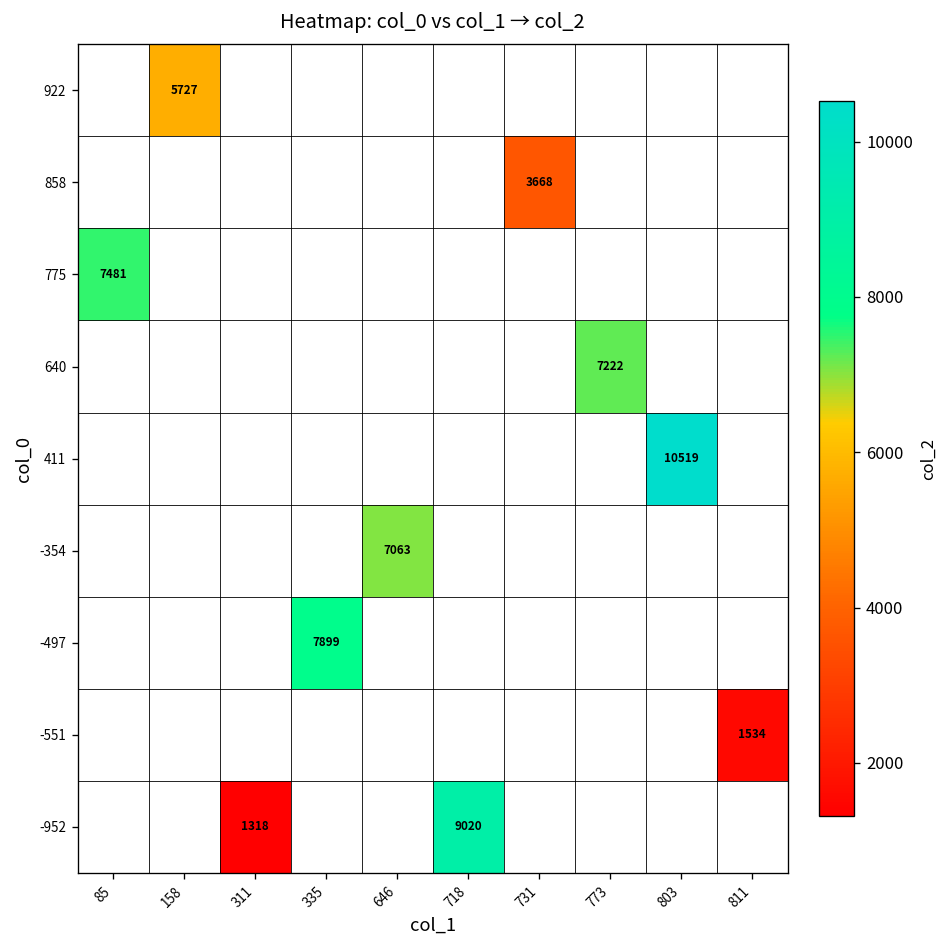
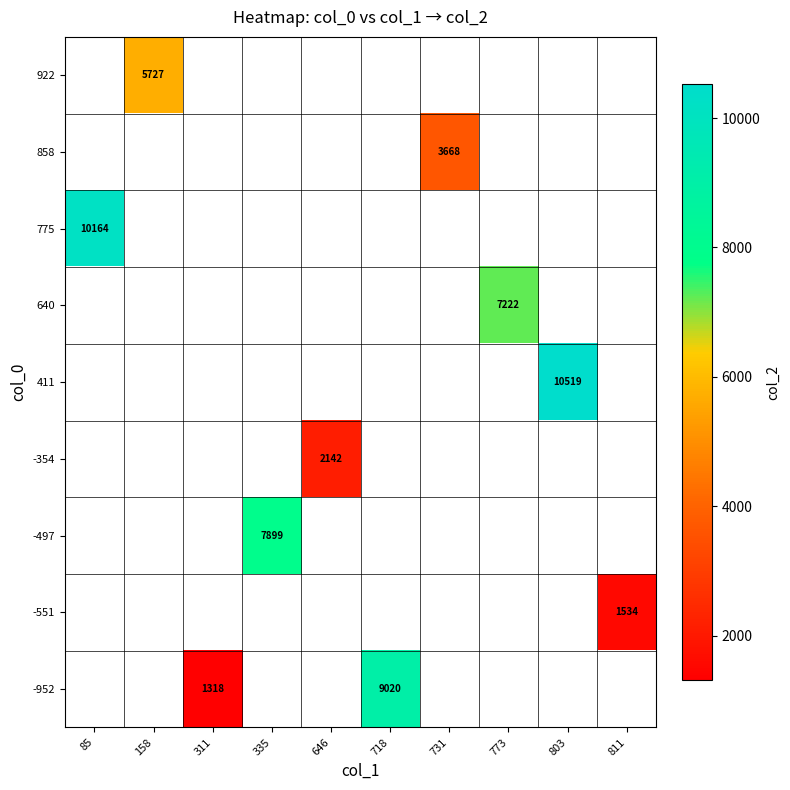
775, 85: 7481 -> 10164
-354, 646: 7063 -> 2142
